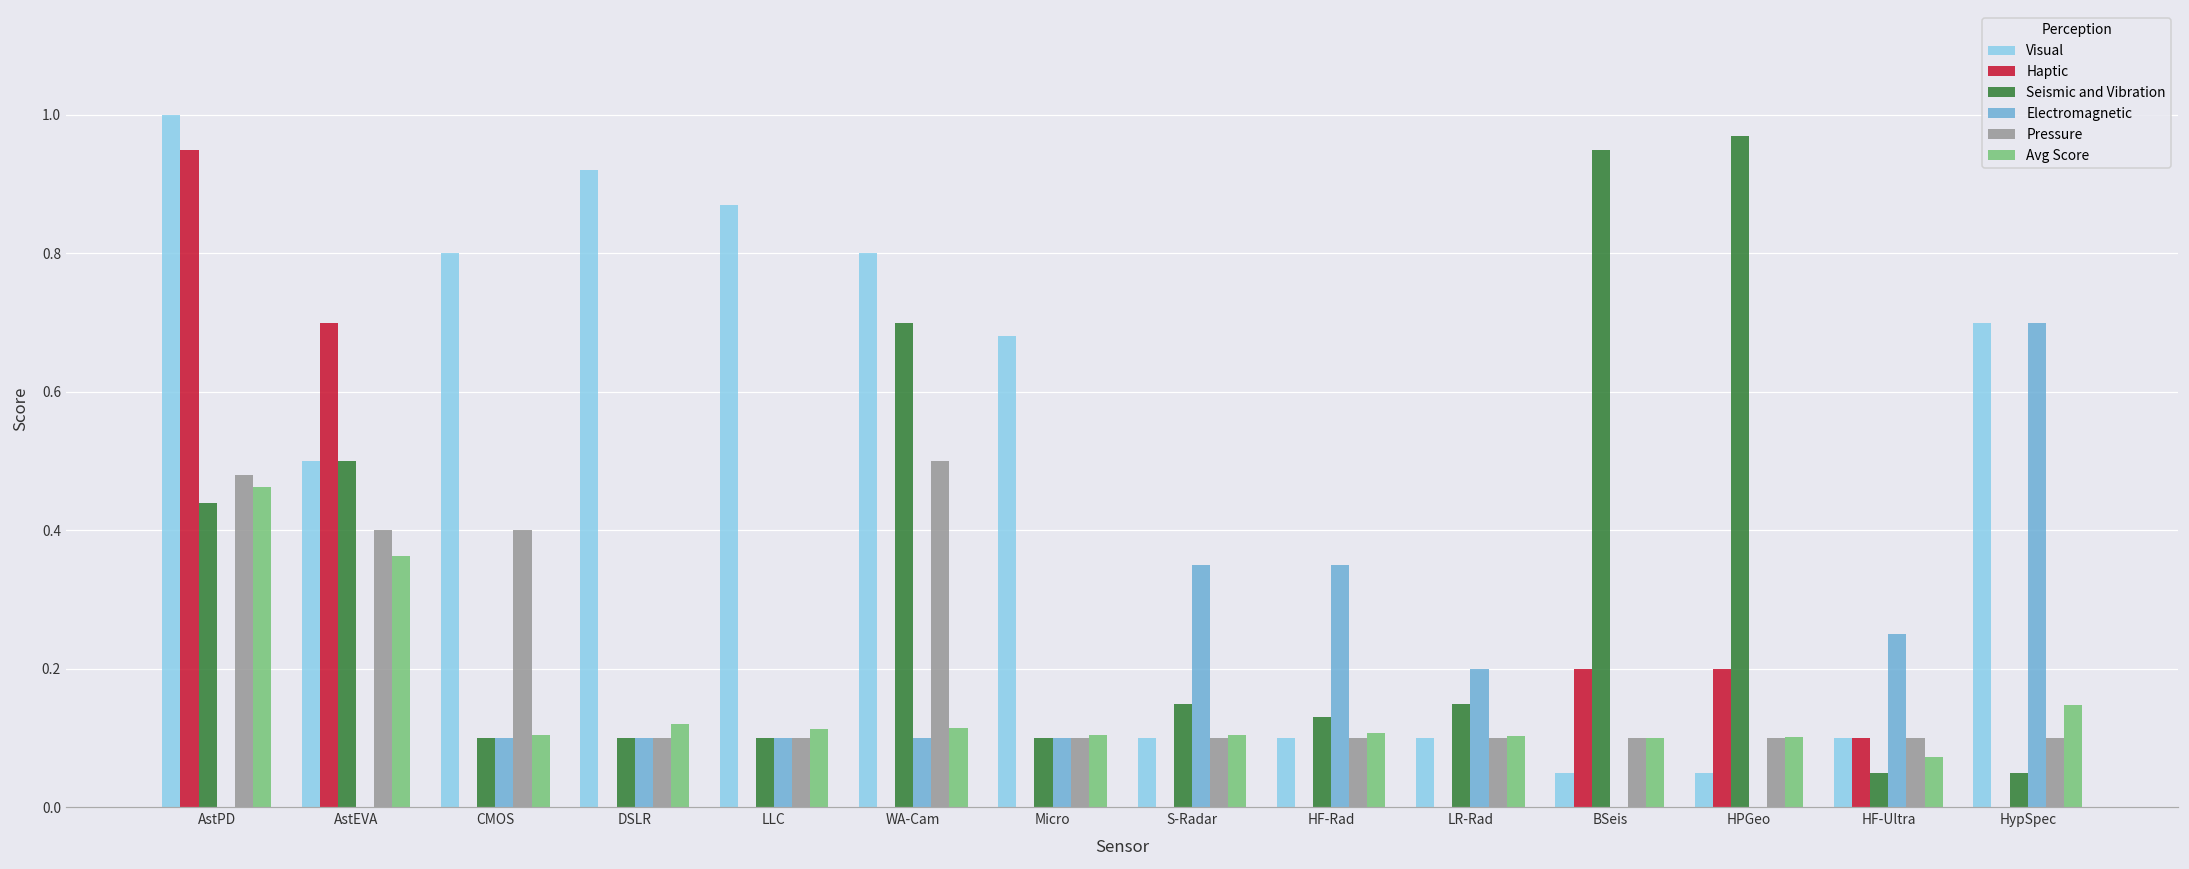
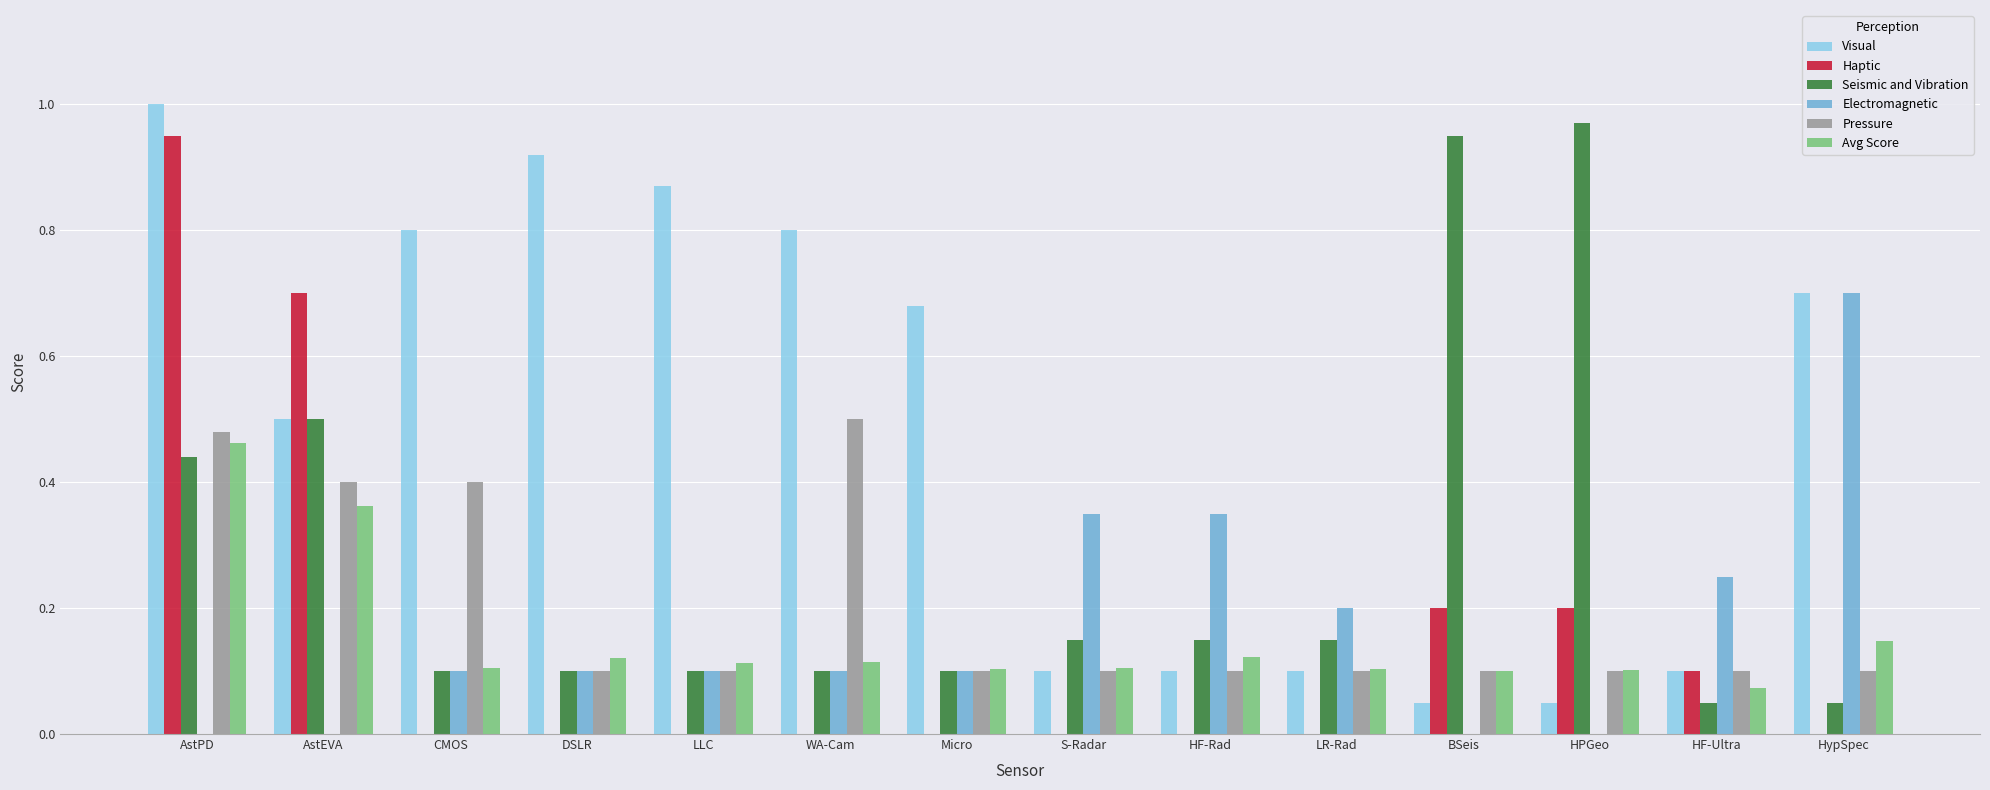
Seismic and Vibration, WA-Cam: 0.7 -> 0.1
Seismic and Vibration, HF-Rad: 0.13 -> 0.15
Avg Score, HF-Rad: 0.11 -> 0.12
